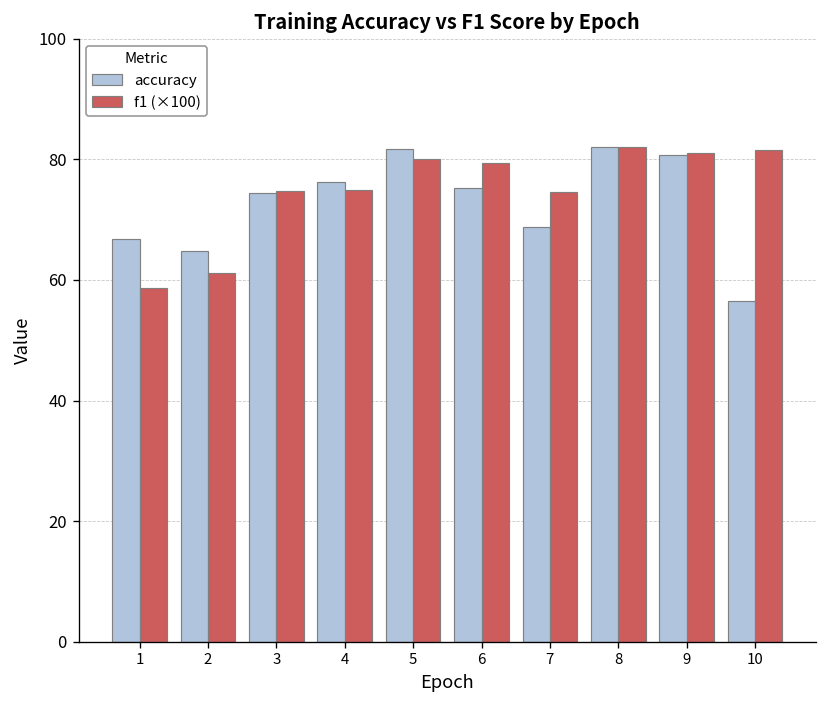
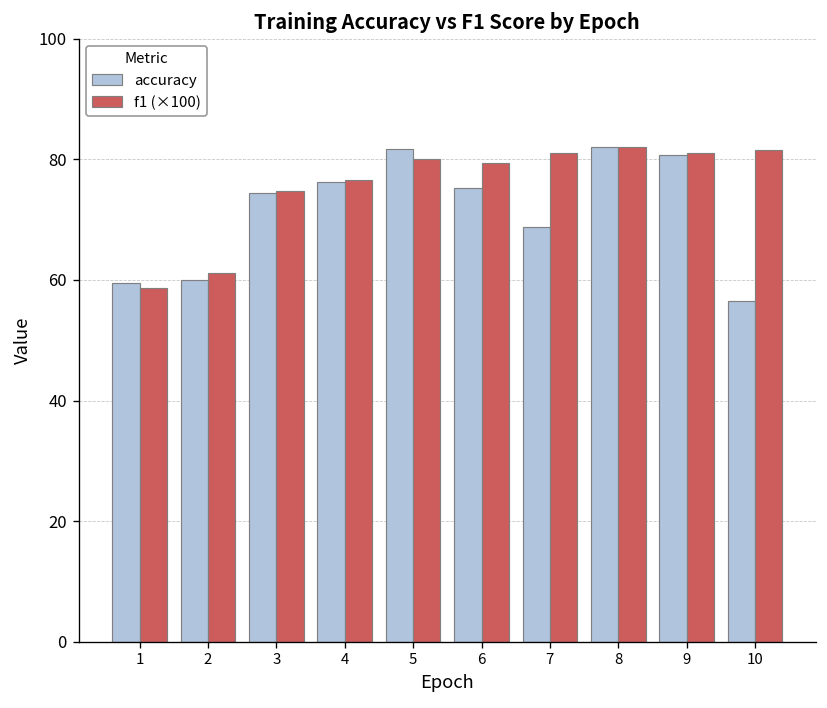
accuracy, 1: 67 -> 60
accuracy, 2: 65 -> 60
f1 (×100), 4: 75 -> 77
f1 (×100), 7: 75 -> 81
